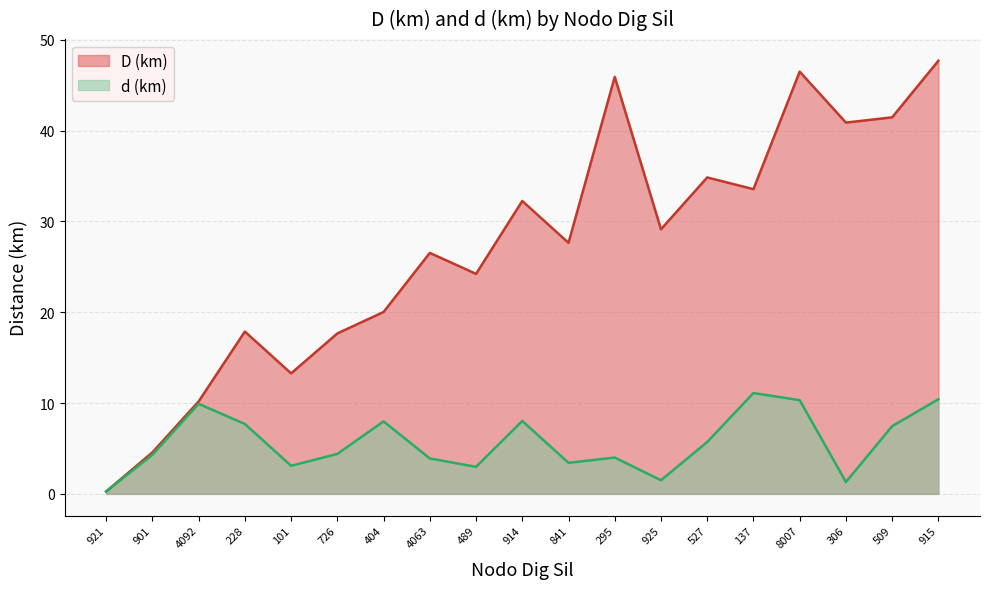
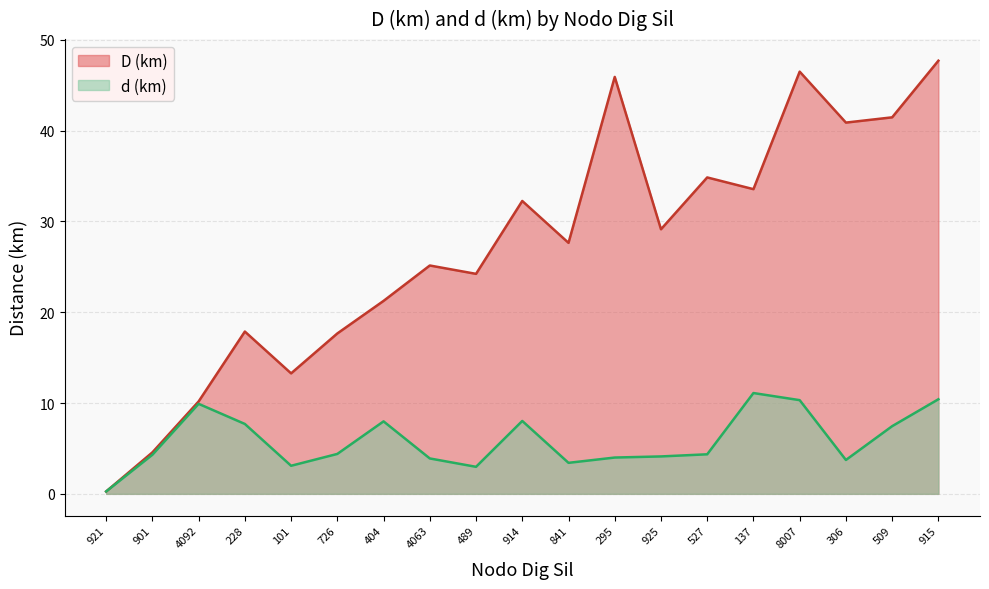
D (km), 404: 20 -> 21
D (km), 4063: 27 -> 25
d (km), 925: 1 -> 4
d (km), 527: 6 -> 4
d (km), 306: 1 -> 4
